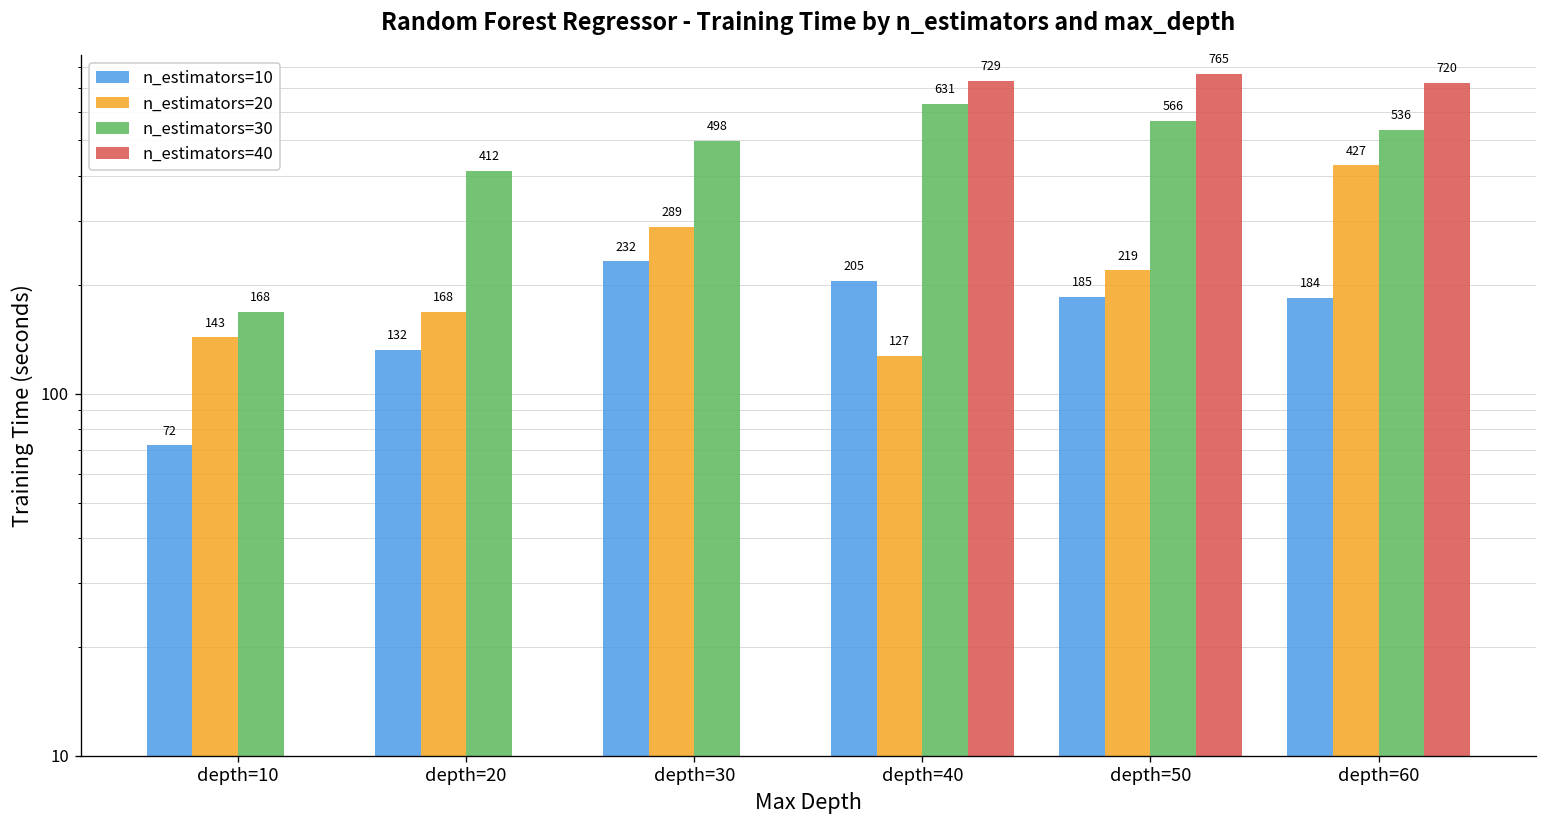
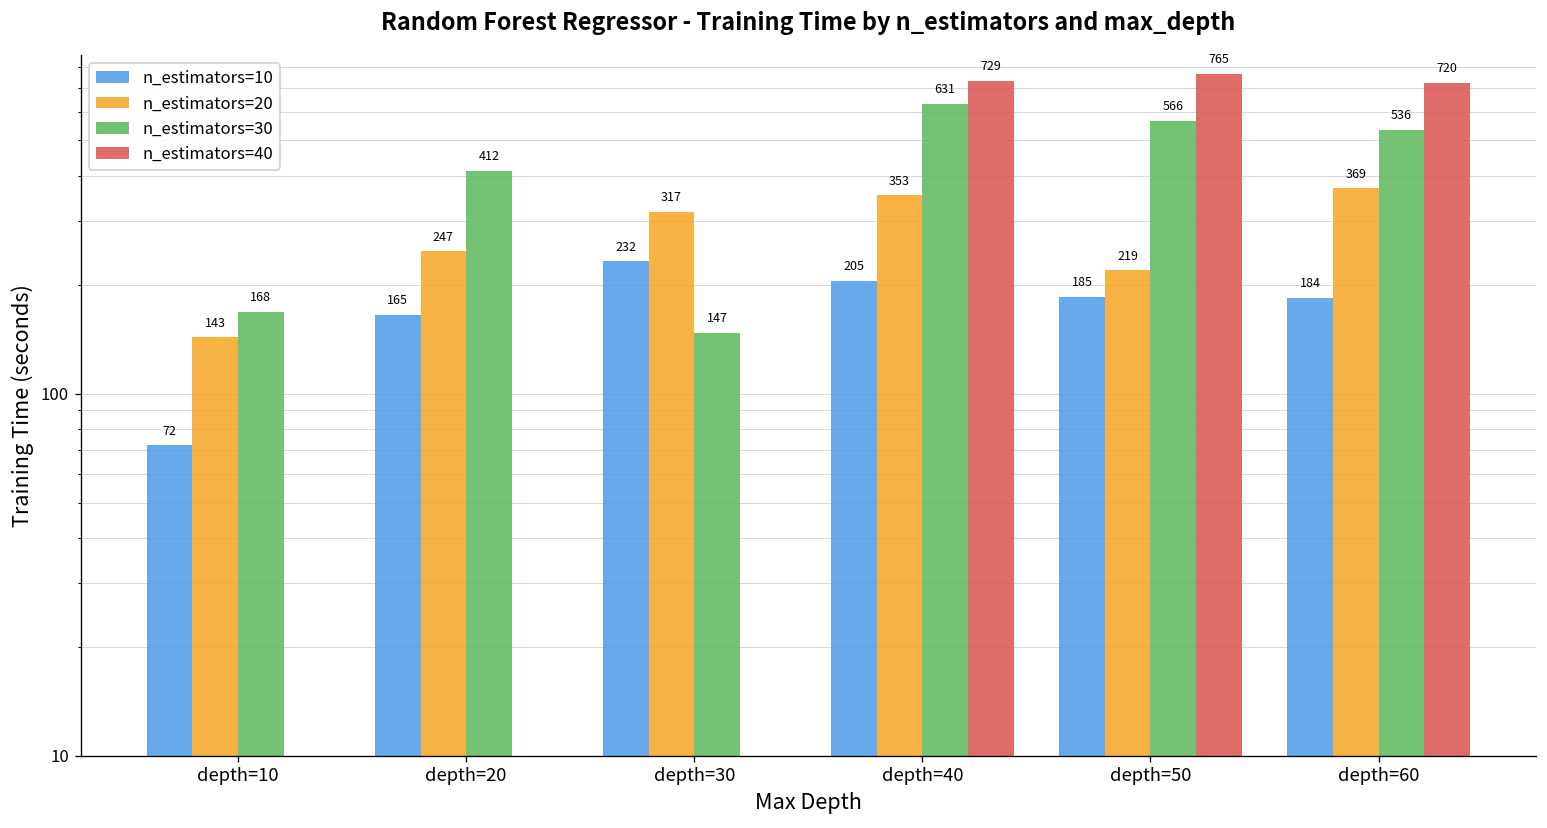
n_estimators=10, depth=20: 132 -> 165
n_estimators=20, depth=20: 168 -> 247
n_estimators=20, depth=30: 289 -> 317
n_estimators=30, depth=30: 498 -> 147
n_estimators=20, depth=40: 127 -> 353
n_estimators=20, depth=60: 427 -> 369
